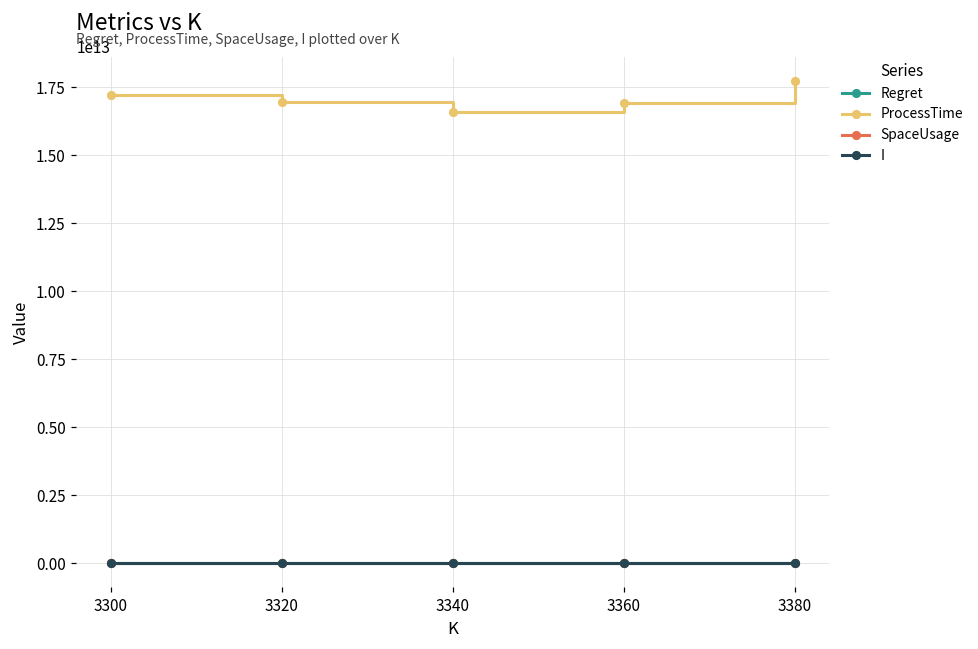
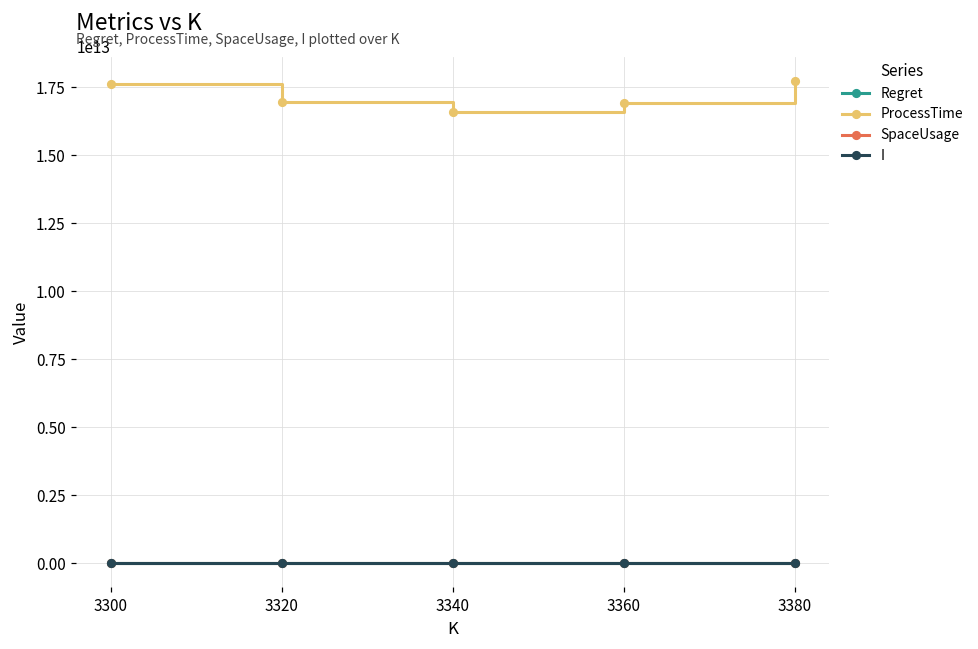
ProcessTime, 3300: 17200000000000 -> 17600000000000
